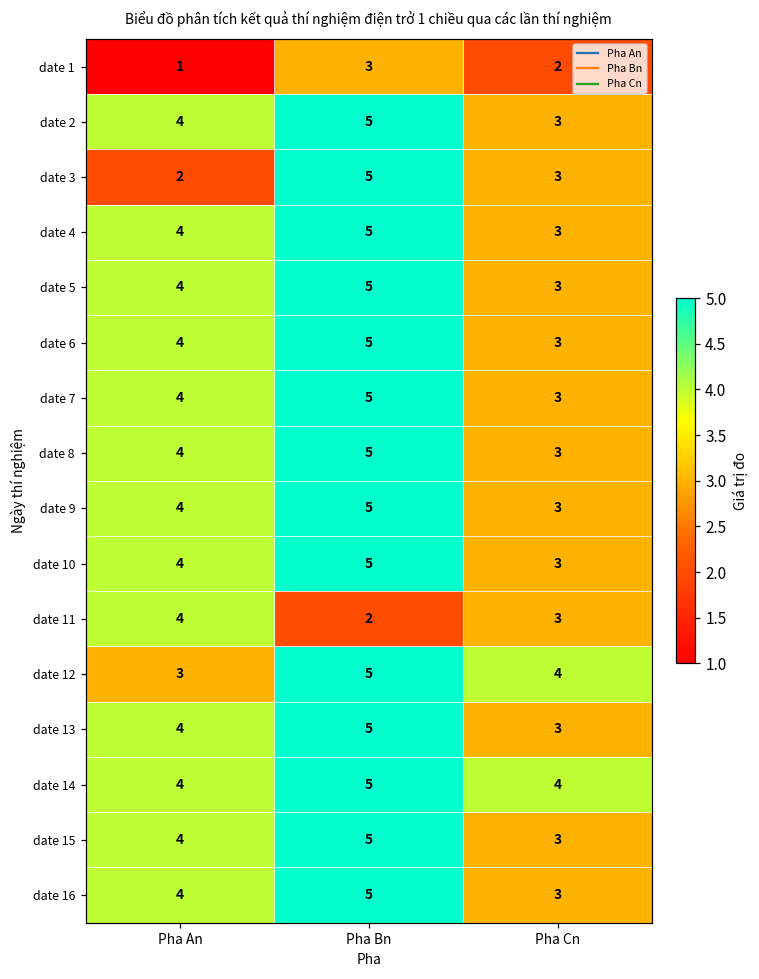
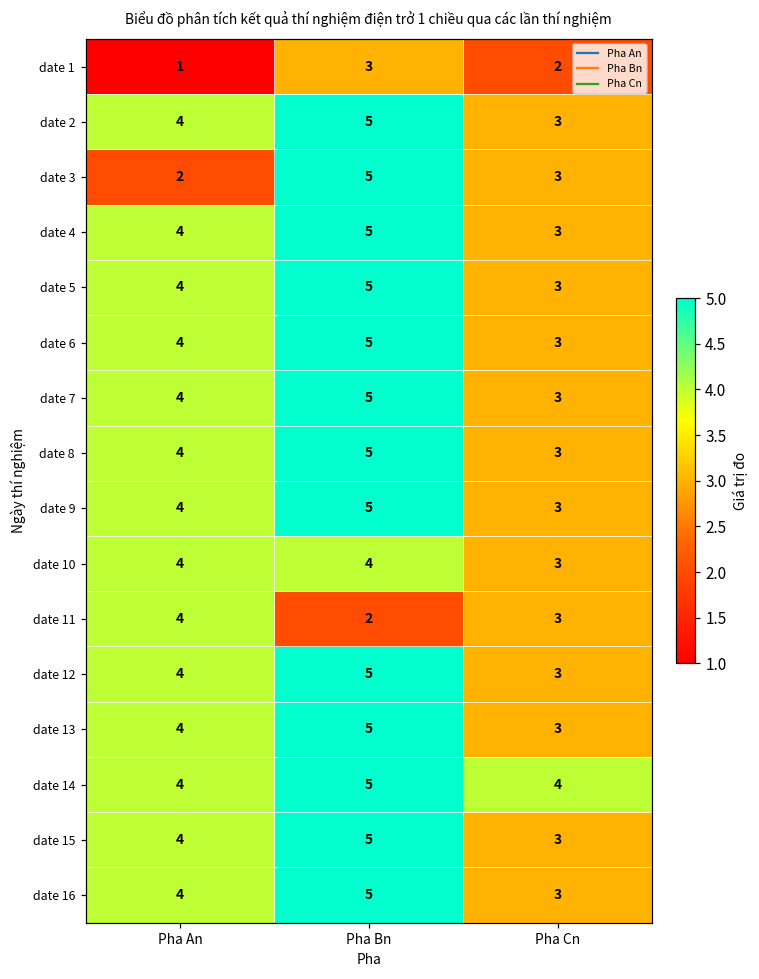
date 10, Pha Bn: 5 -> 4
date 12, Pha An: 3 -> 4
date 12, Pha Cn: 4 -> 3
